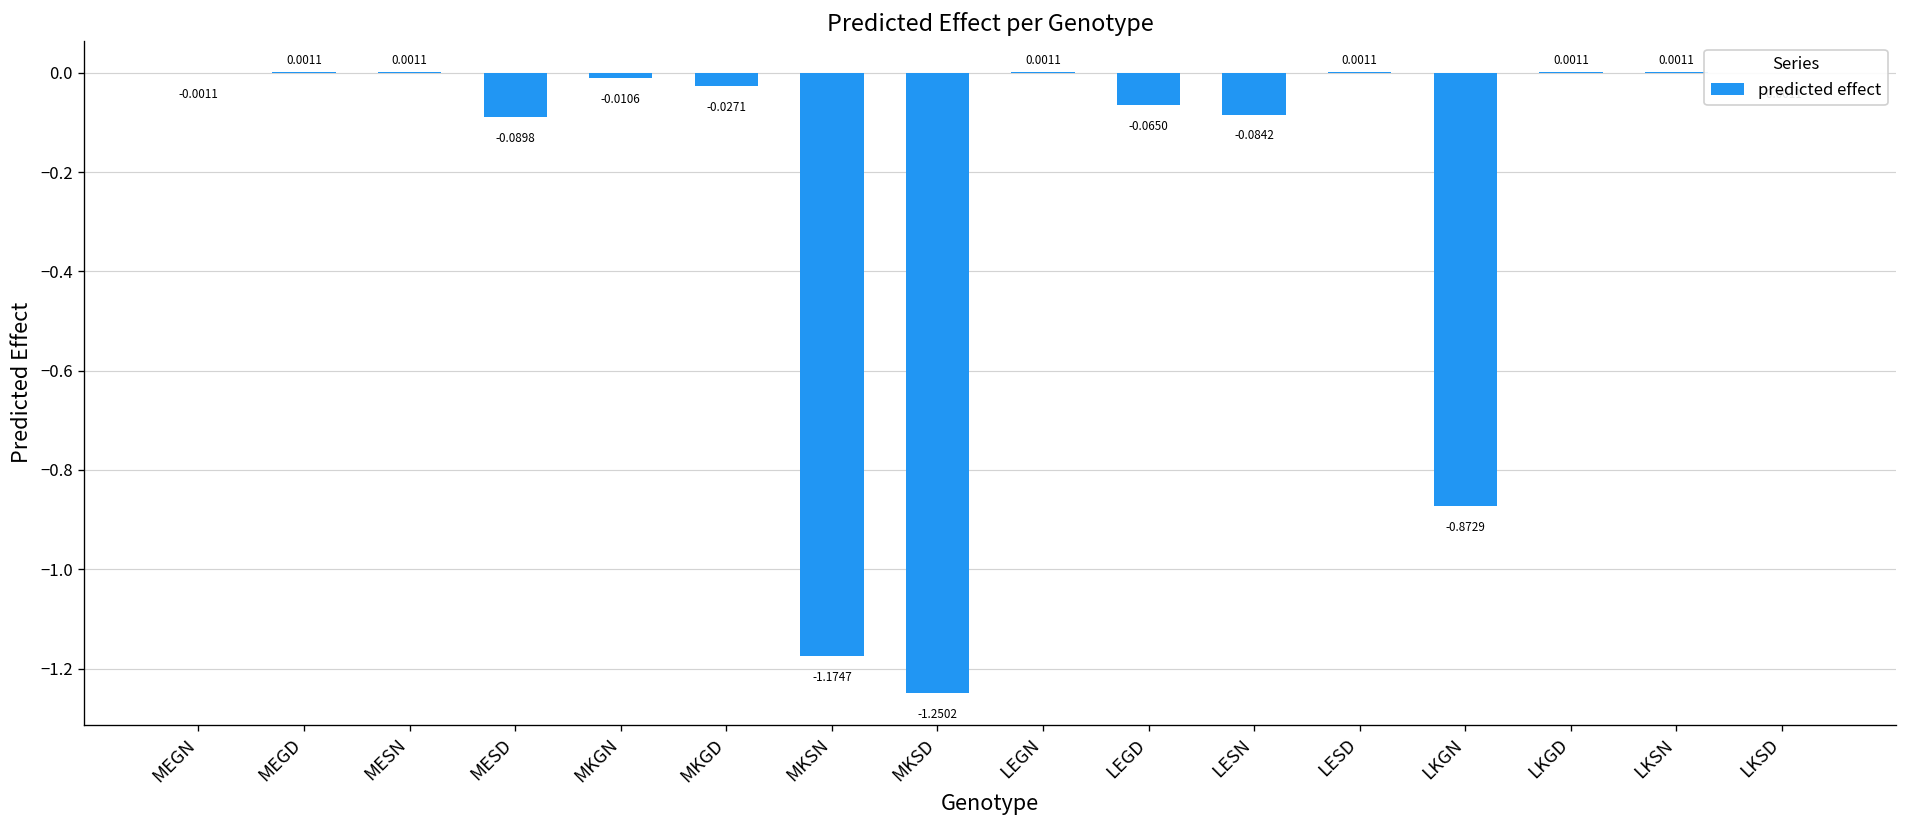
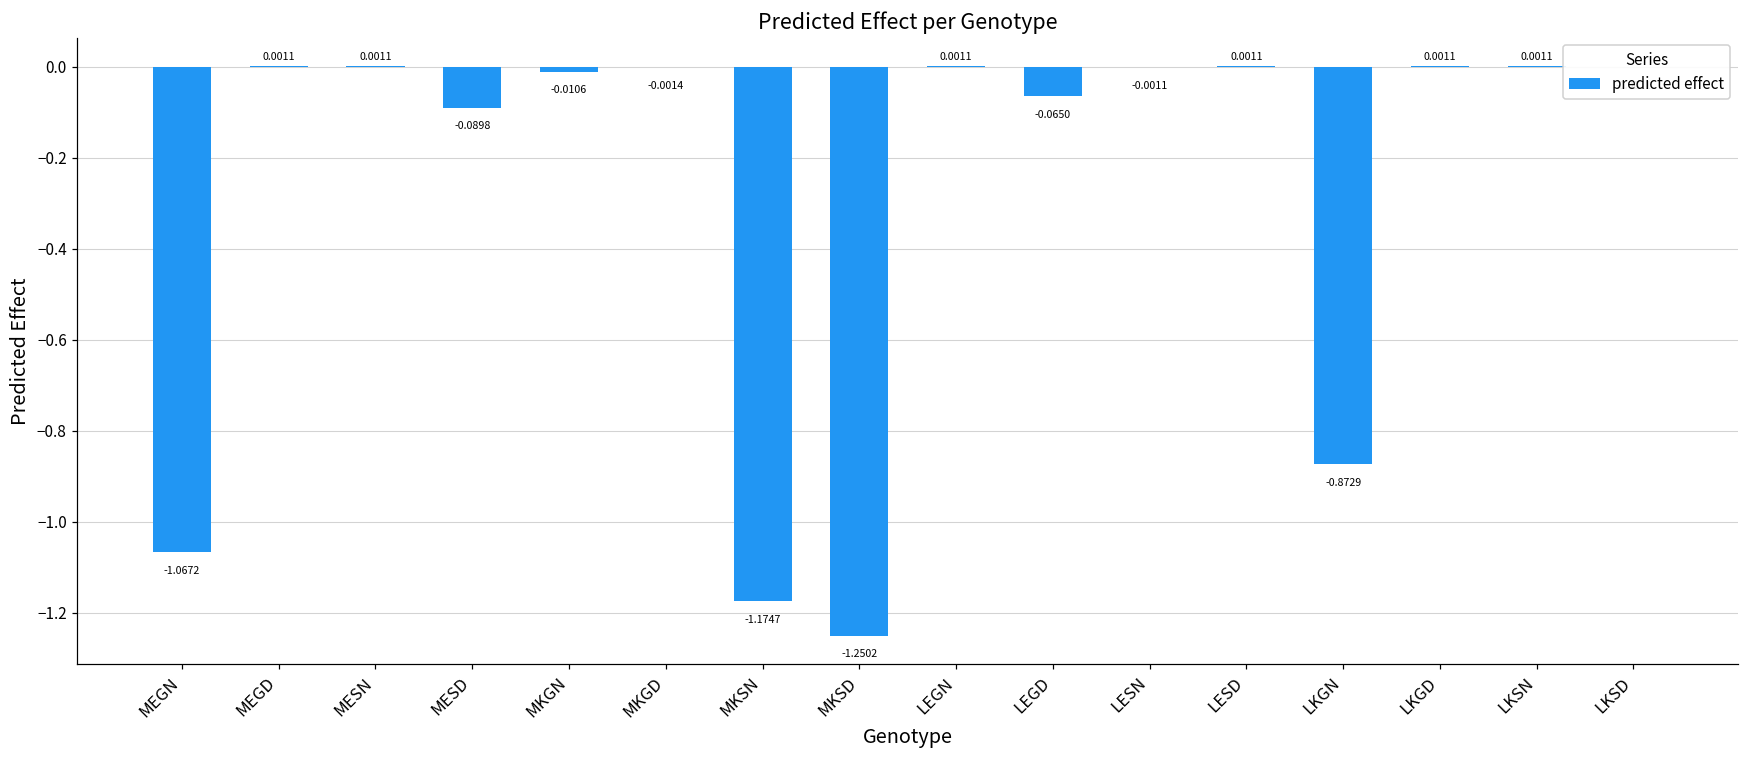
MEGN: -0.0011 -> -1.0672
MKGD: -0.0271 -> -0.0014
LESN: -0.0842 -> -0.0011
